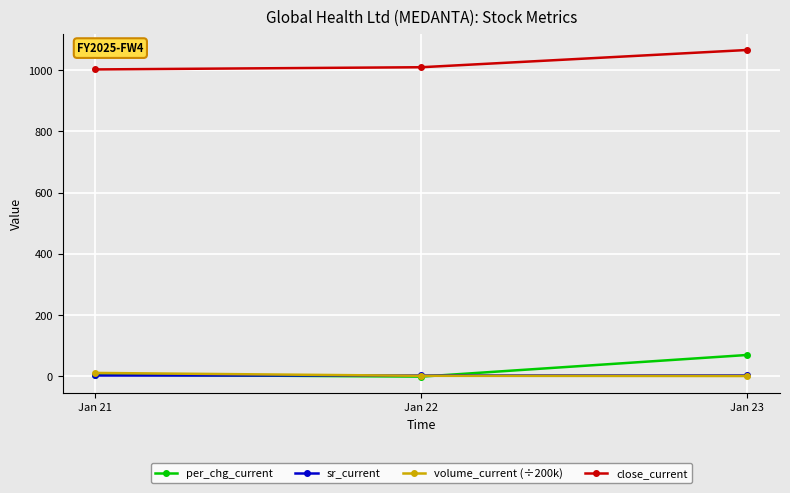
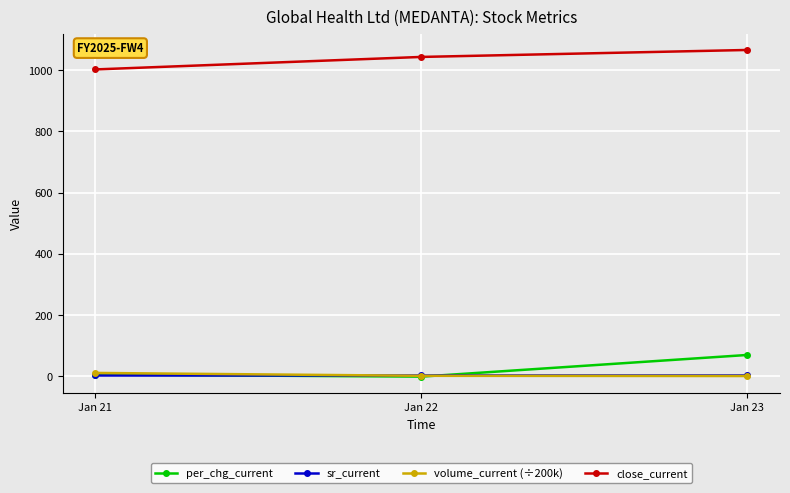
close_current, Jan 22: 1010 -> 1040
